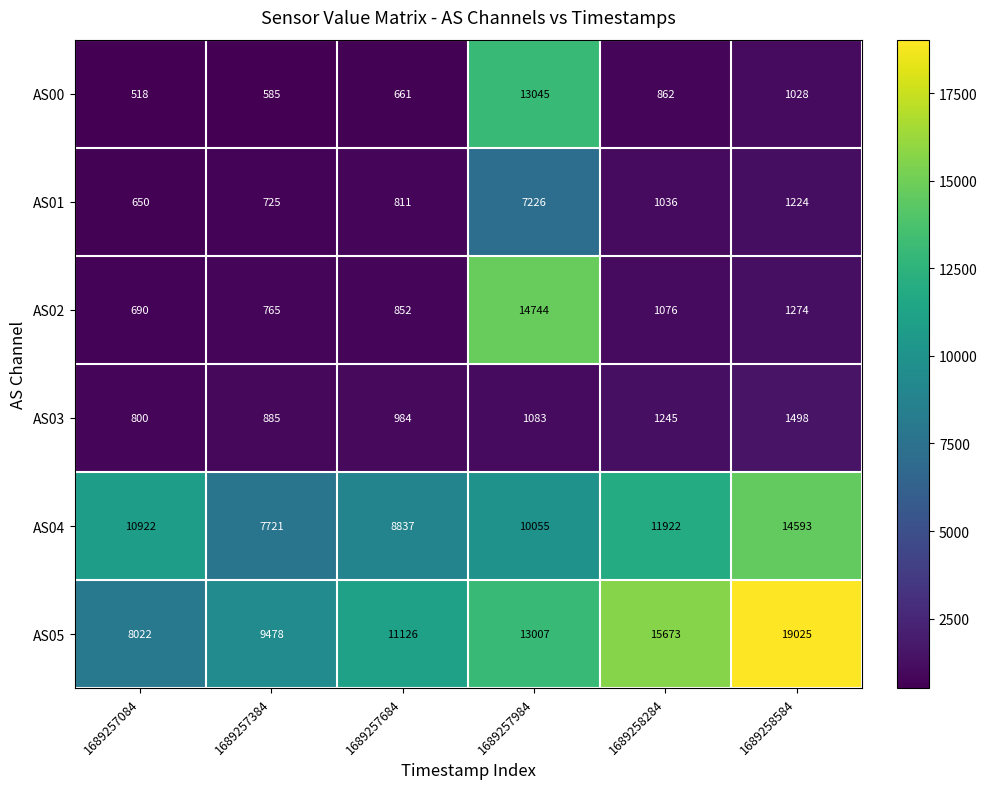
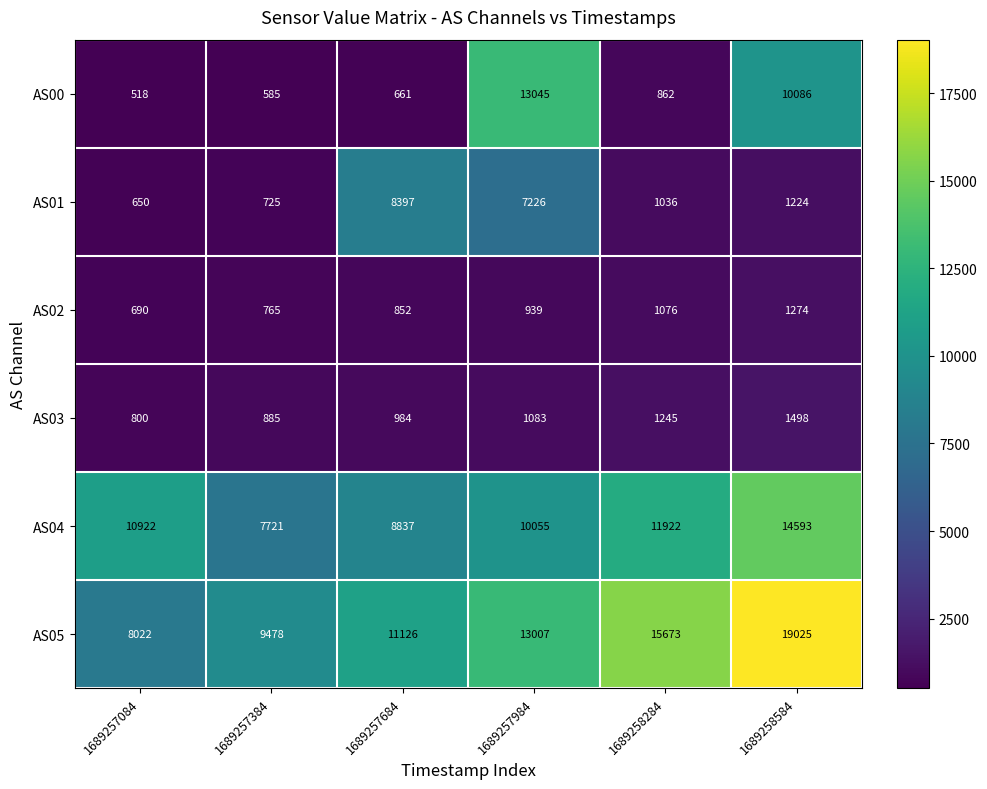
AS00, 1689258584: 1028 -> 10086
AS01, 1689257684: 811 -> 8397
AS02, 1689257984: 14744 -> 939
